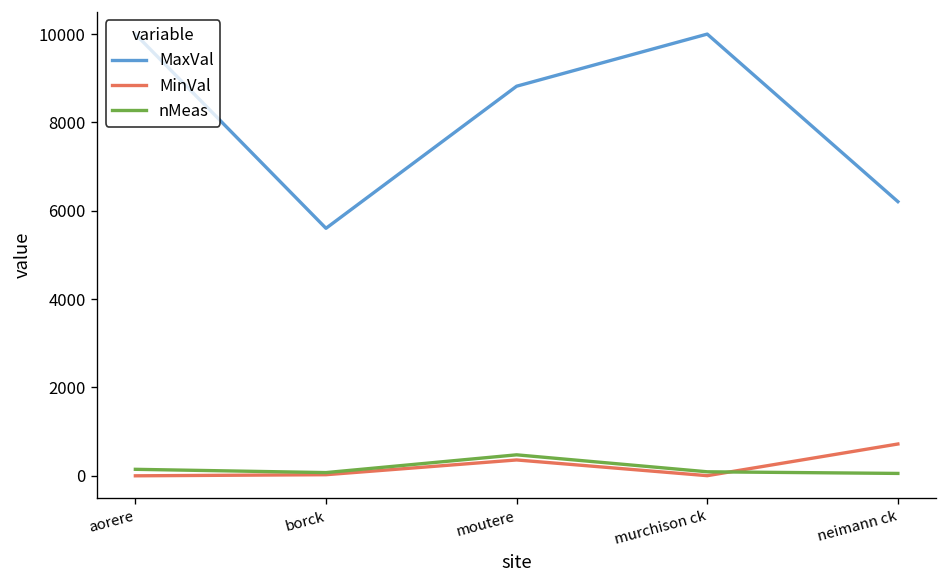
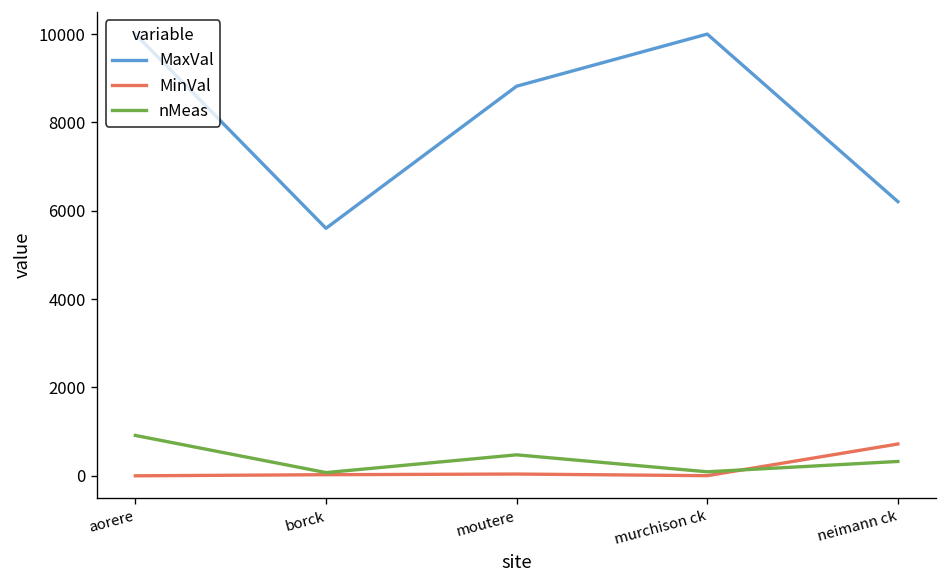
nMeas, aorere: 100 -> 900
MinVal, moutere: 400 -> 0
nMeas, neimann ck: 100 -> 300
